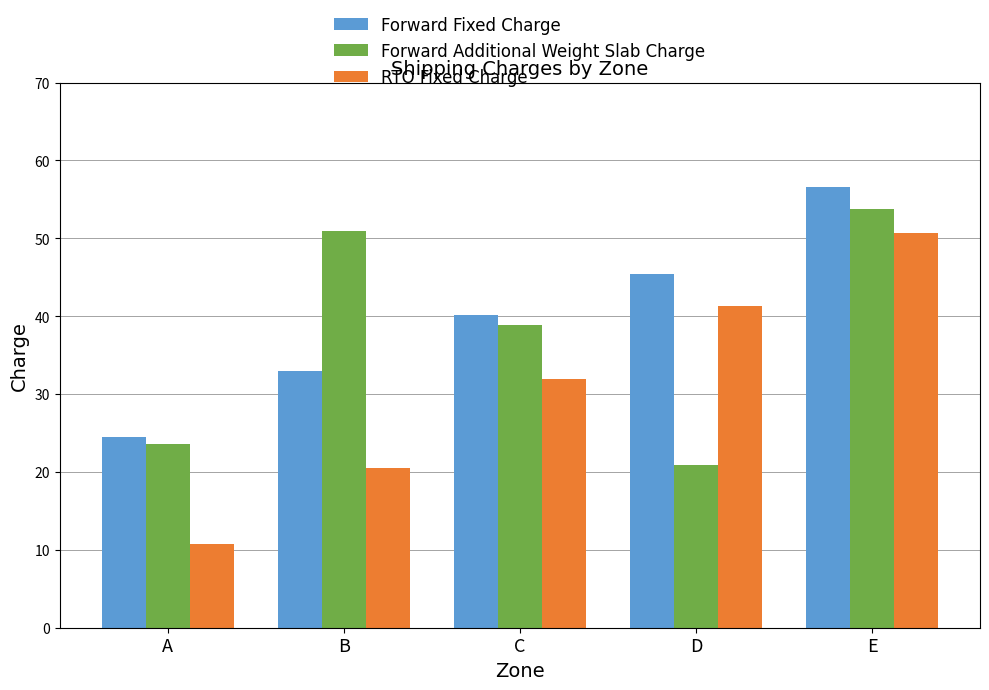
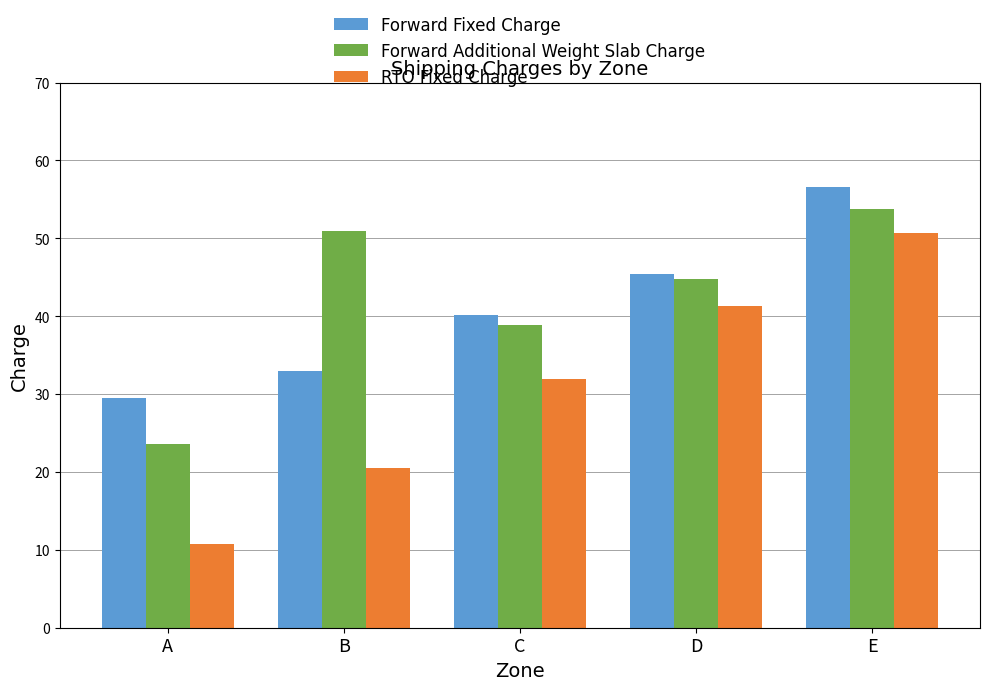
Forward Fixed Charge, A: 25 -> 30
Forward Additional Weight Slab Charge, D: 21 -> 45
